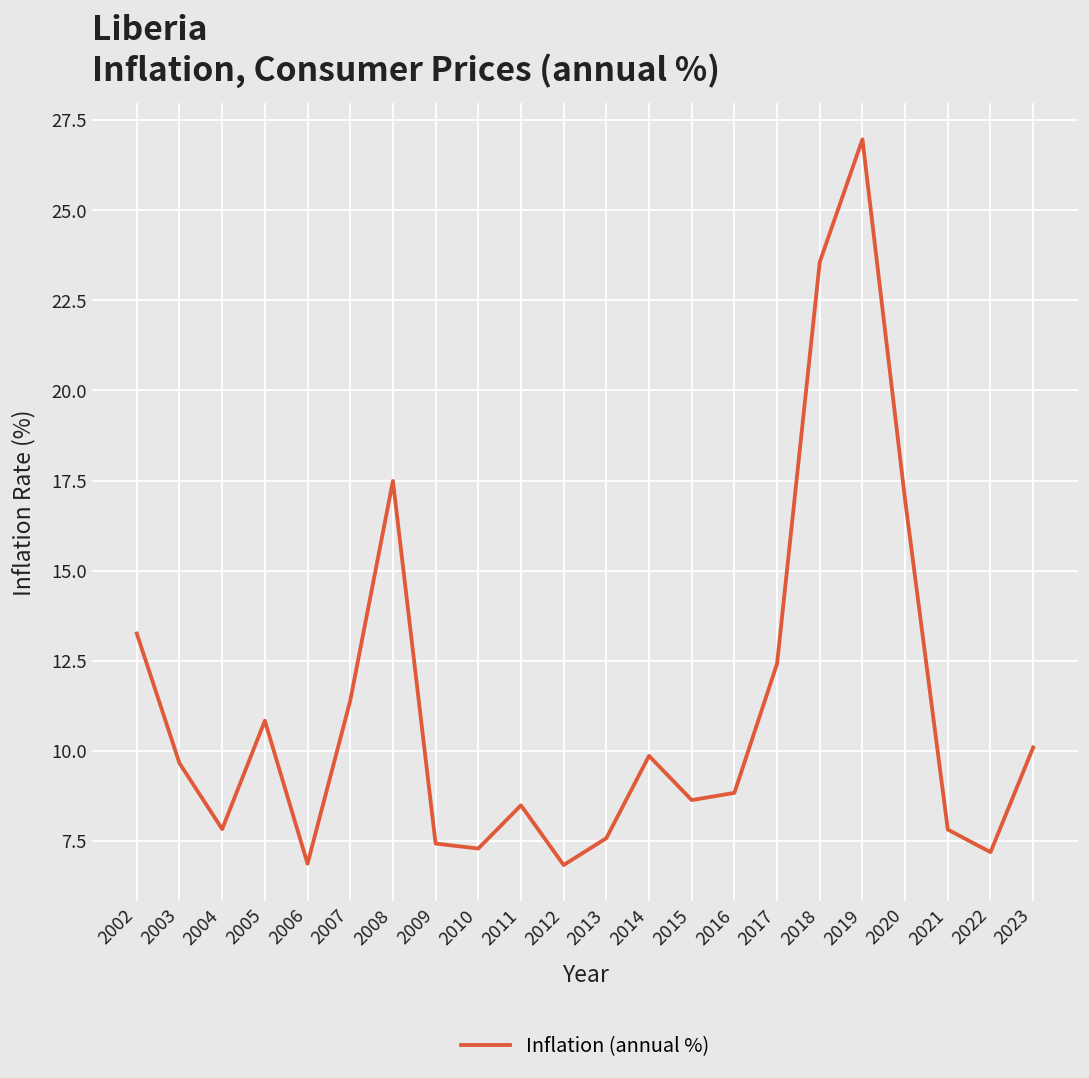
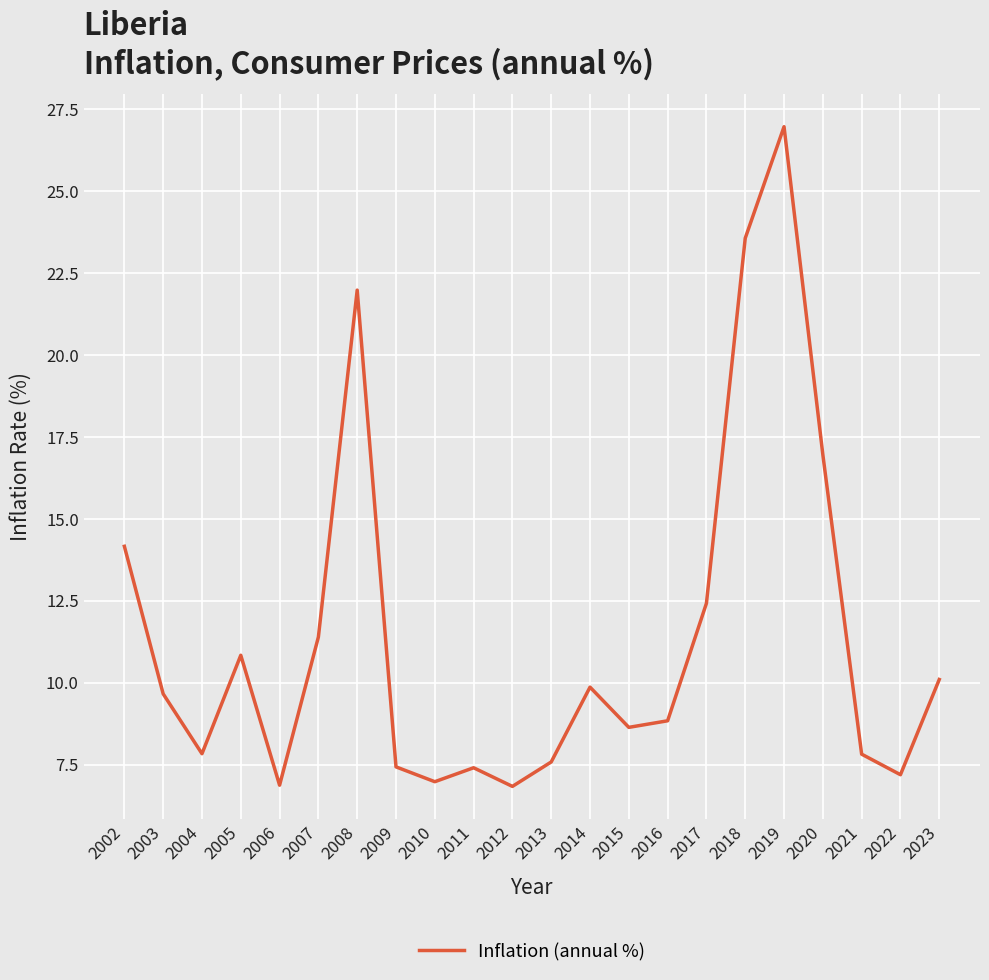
2002: 13.3 -> 14.2
2008: 17.5 -> 22.0
2010: 7.3 -> 7.0
2011: 8.5 -> 7.4
